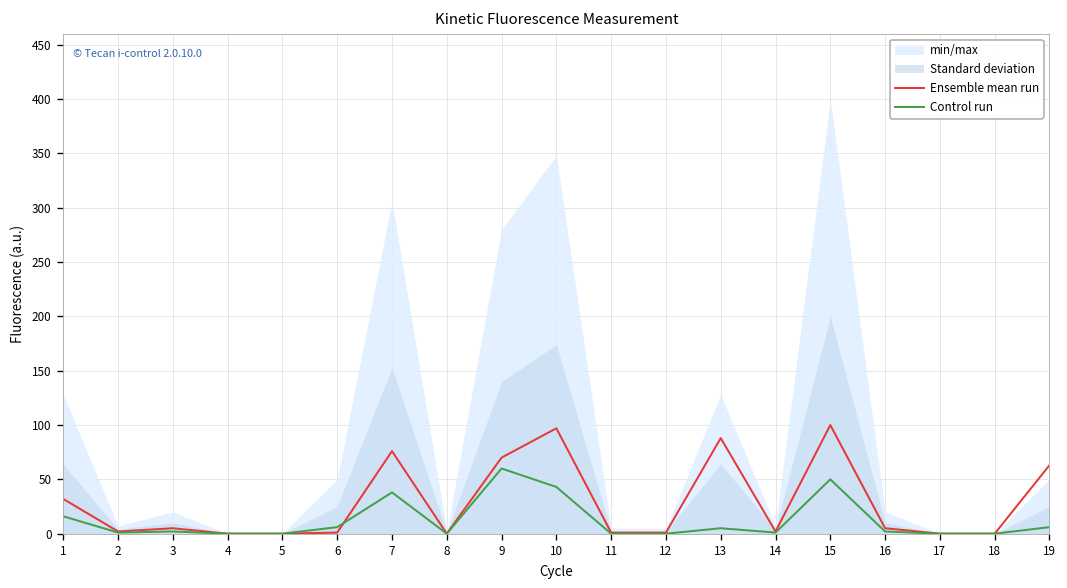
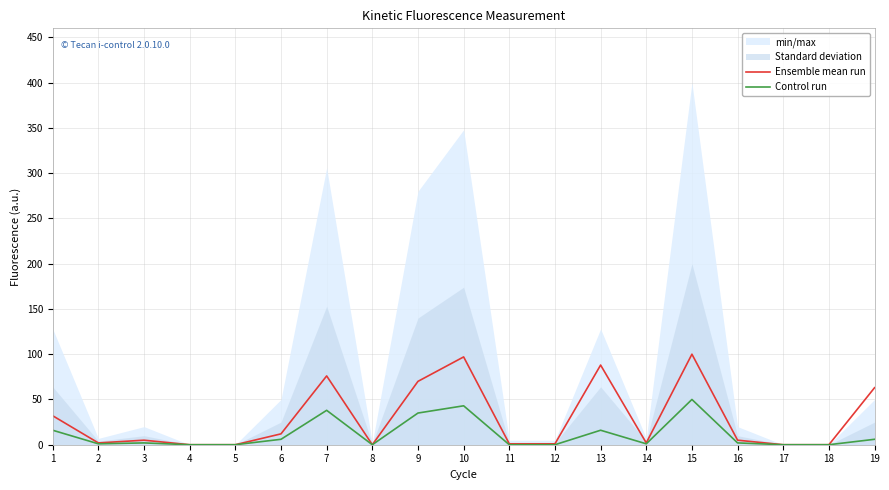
Ensemble mean run, 6: 0 -> 10
Control run, 9: 60 -> 40
Control run, 13: 10 -> 20
